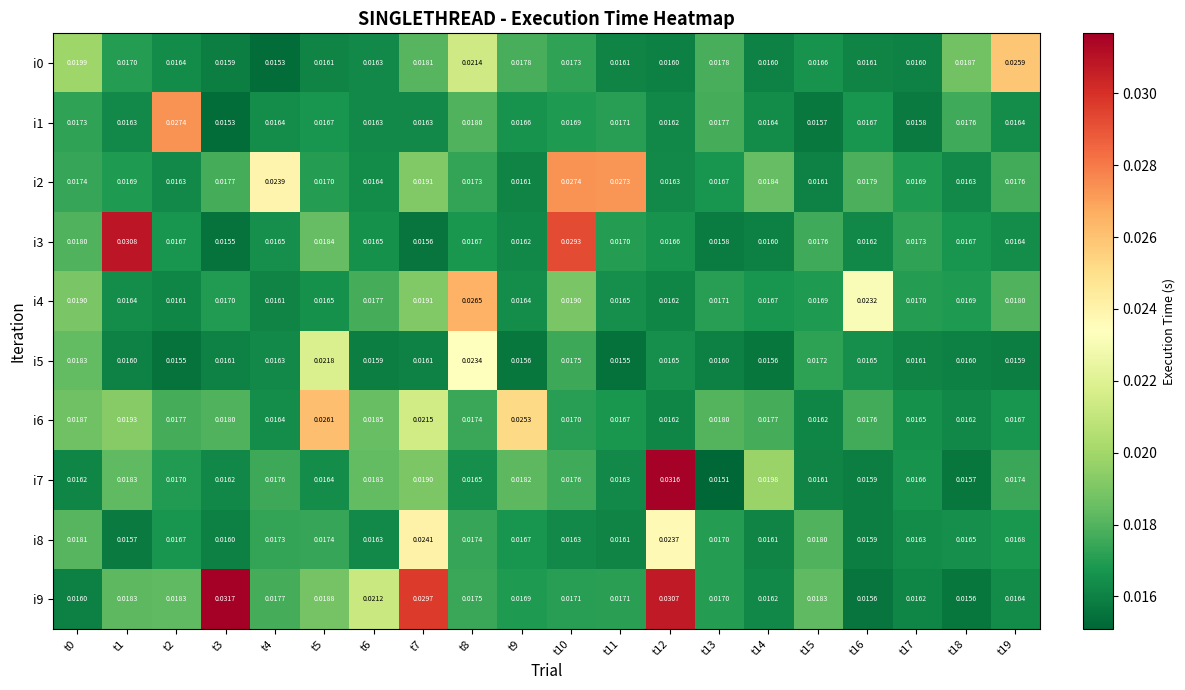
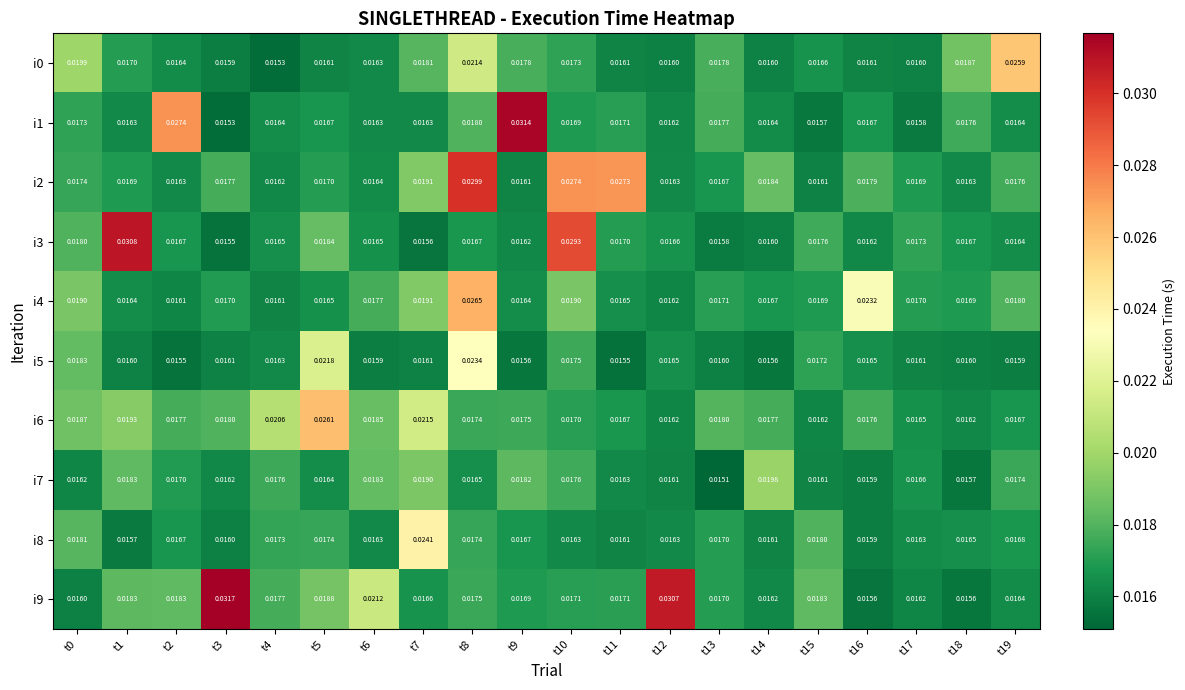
i1, t9: 0.0166 -> 0.0314
i2, t4: 0.0239 -> 0.0162
i2, t8: 0.0173 -> 0.0299
i6, t4: 0.0164 -> 0.0206
i6, t9: 0.0253 -> 0.0175
i7, t12: 0.0316 -> 0.0161
i8, t12: 0.0237 -> 0.0163
i9, t7: 0.0297 -> 0.0166
